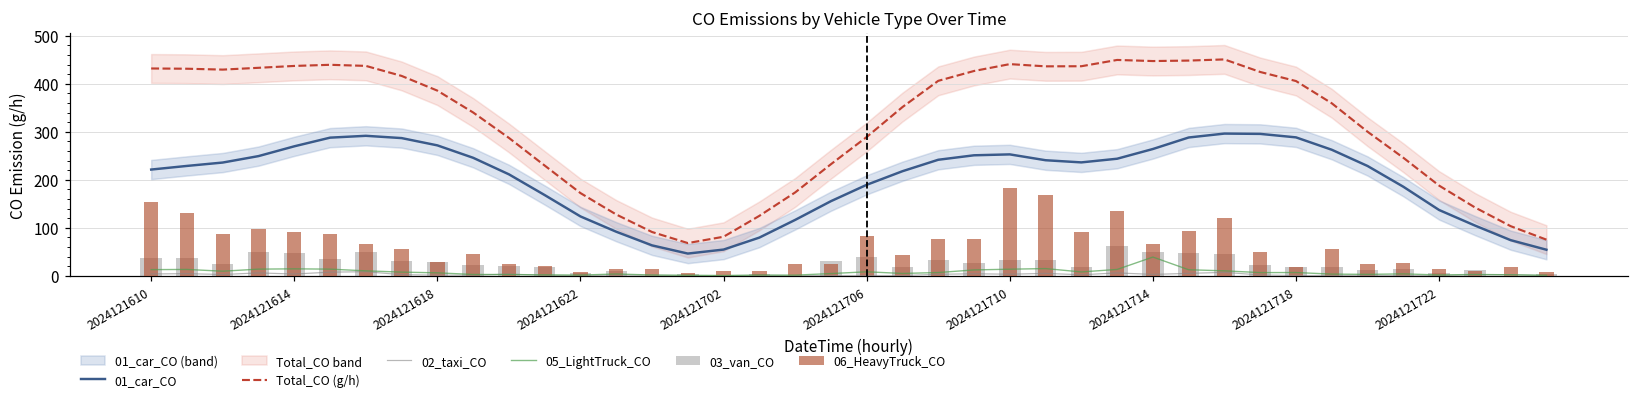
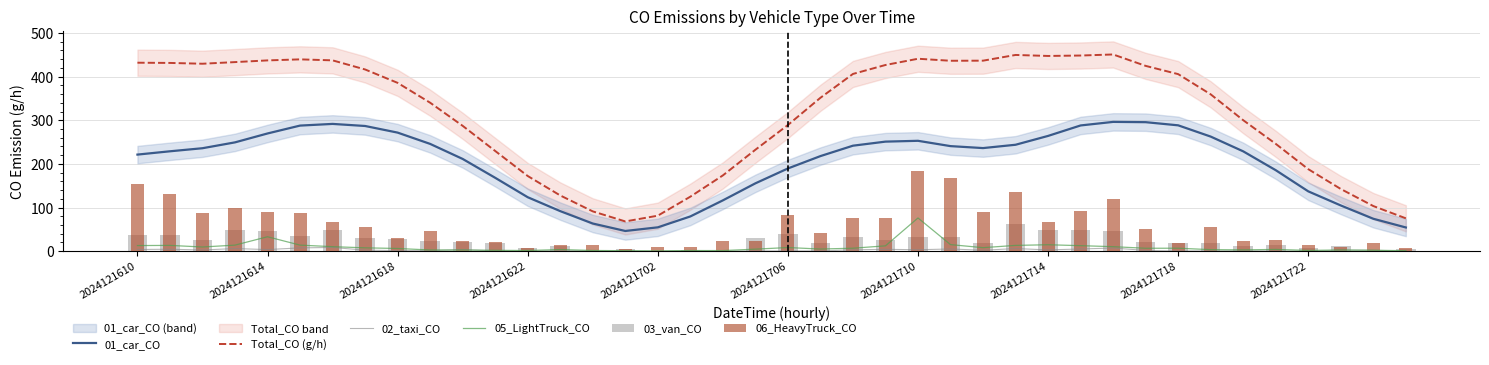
05_LightTruck_CO, 2024121614: 10 -> 30
05_LightTruck_CO, 2024121710: 10 -> 80
05_LightTruck_CO, 2024121714: 40 -> 10
